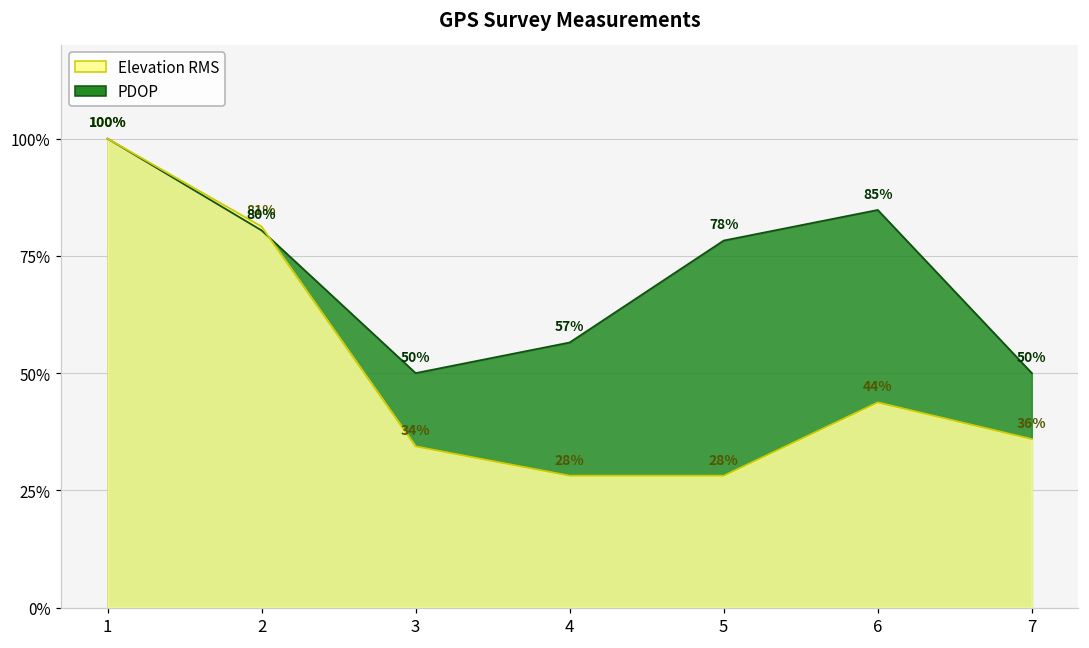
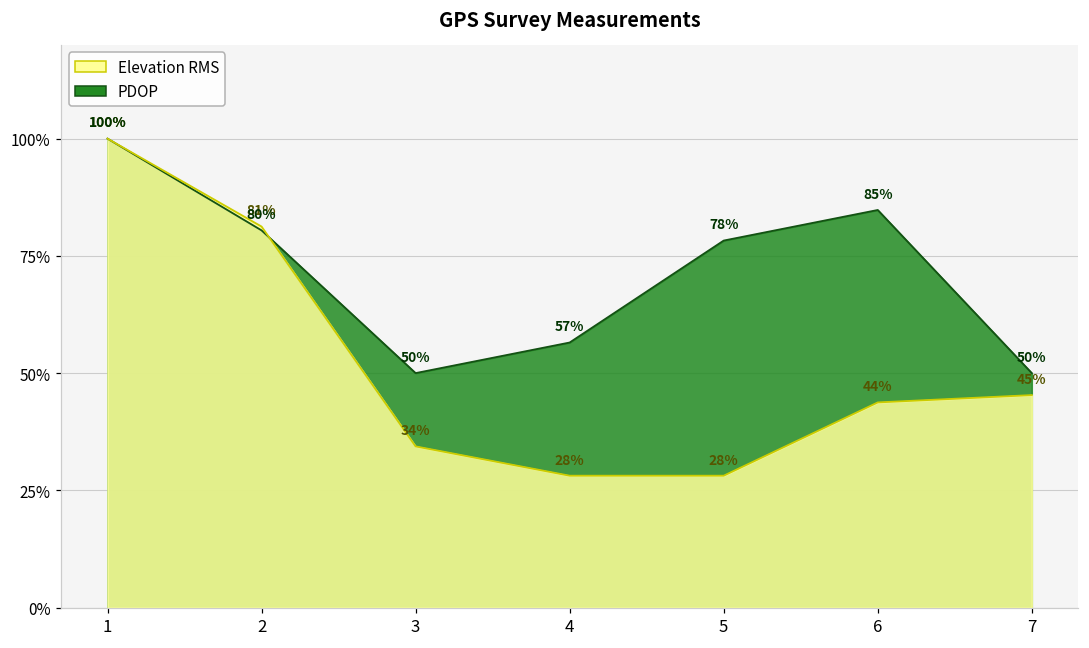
Elevation RMS, 7: 36% -> 45%
